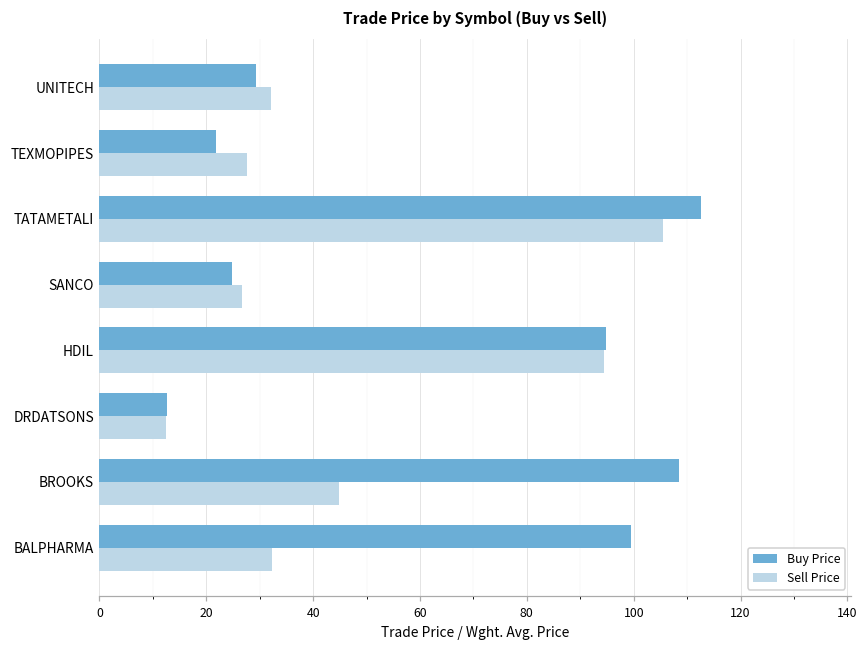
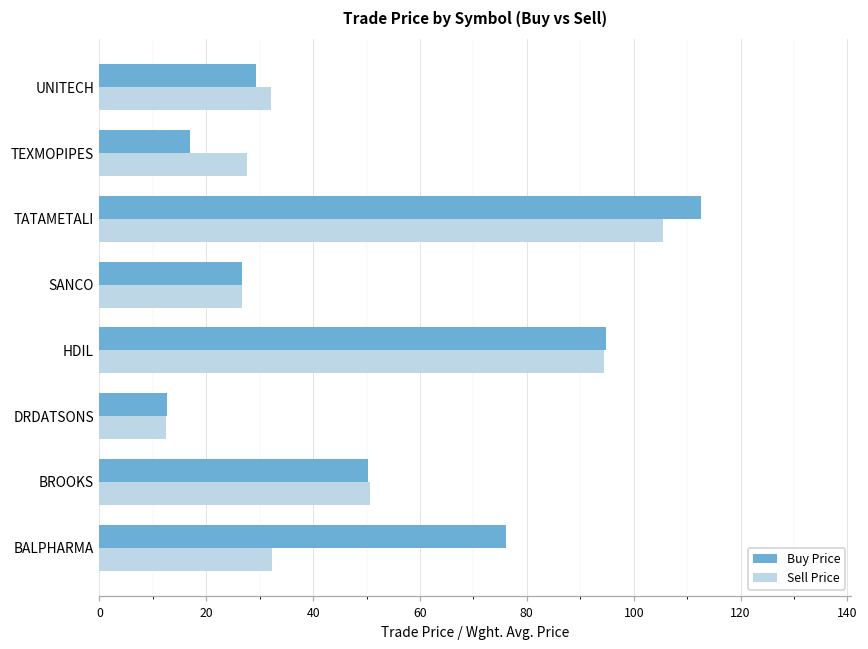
Buy Price, TEXMOPIPES: 22 -> 17
Buy Price, SANCO: 25 -> 27
Buy Price, BROOKS: 108 -> 50
Sell Price, BROOKS: 45 -> 51
Buy Price, BALPHARMA: 100 -> 76
